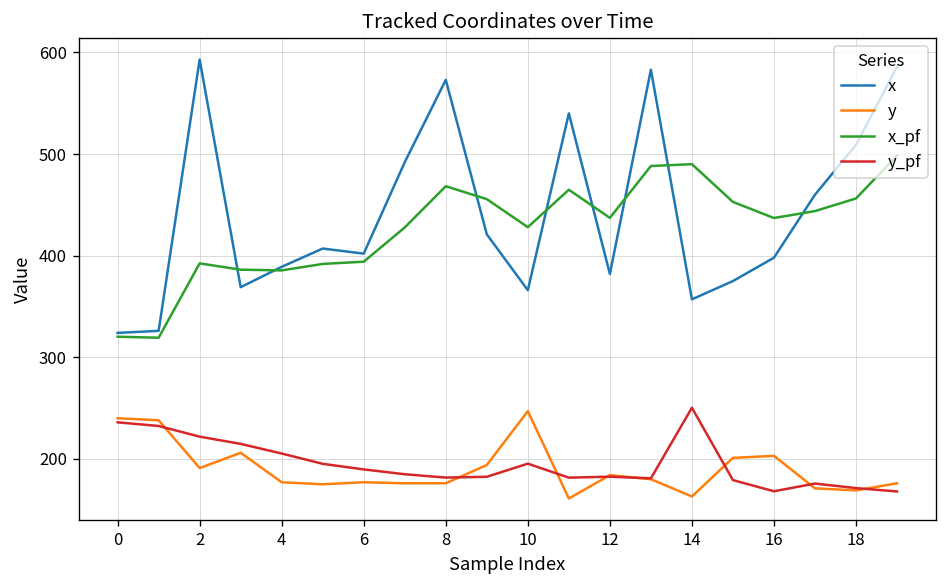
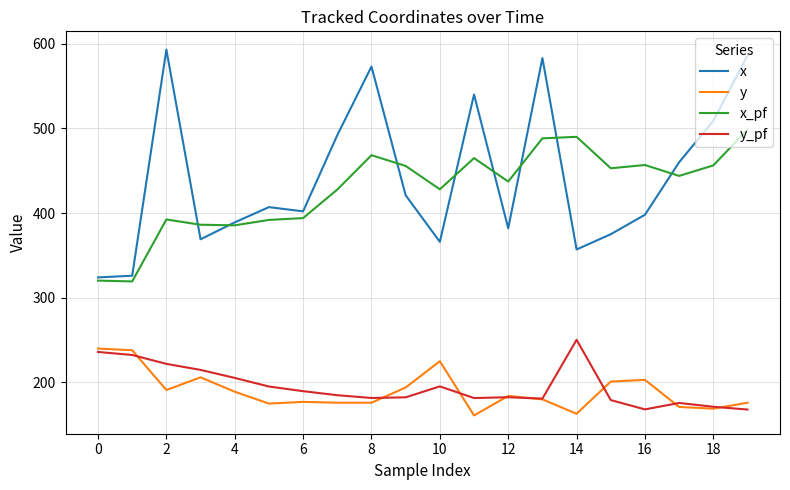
y, 4: 180 -> 190
y, 10: 250 -> 230
x_pf, 16: 440 -> 460
